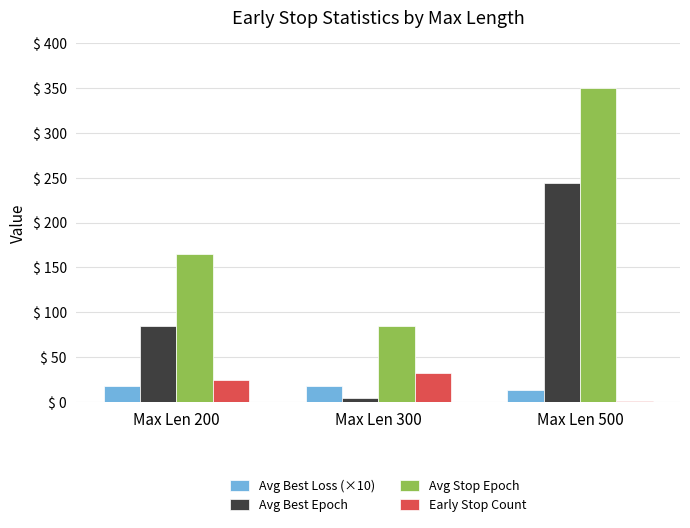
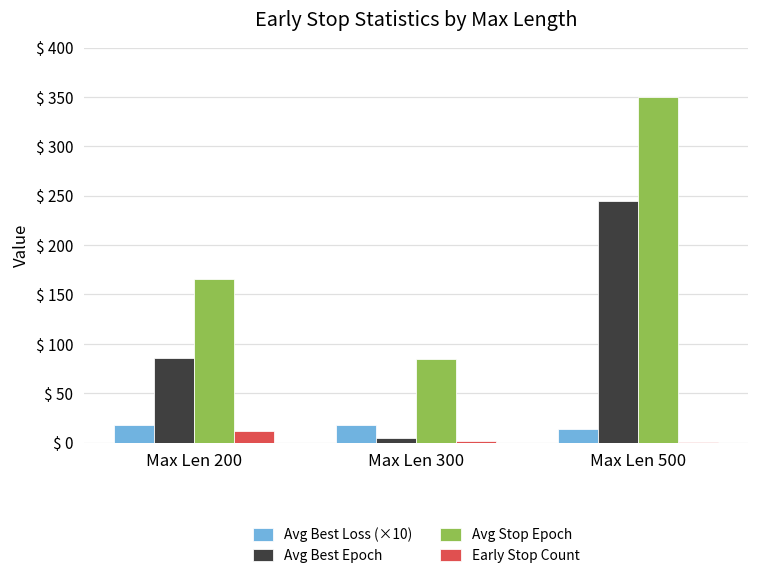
Early Stop Count, Max Len 200: $ 30 -> $ 10
Early Stop Count, Max Len 300: $ 30 -> $ 0
